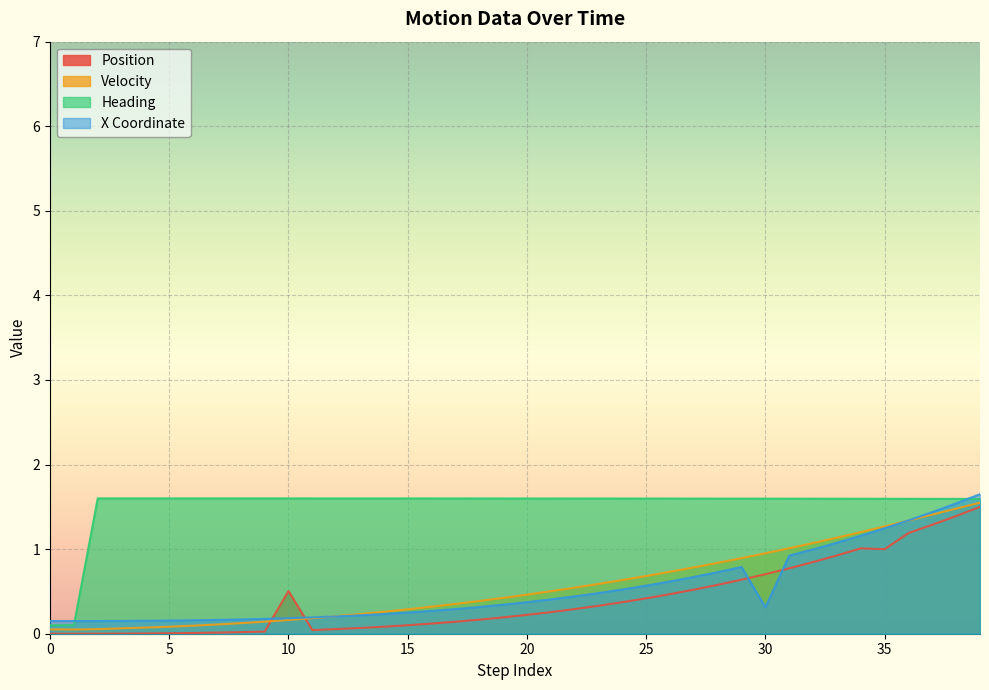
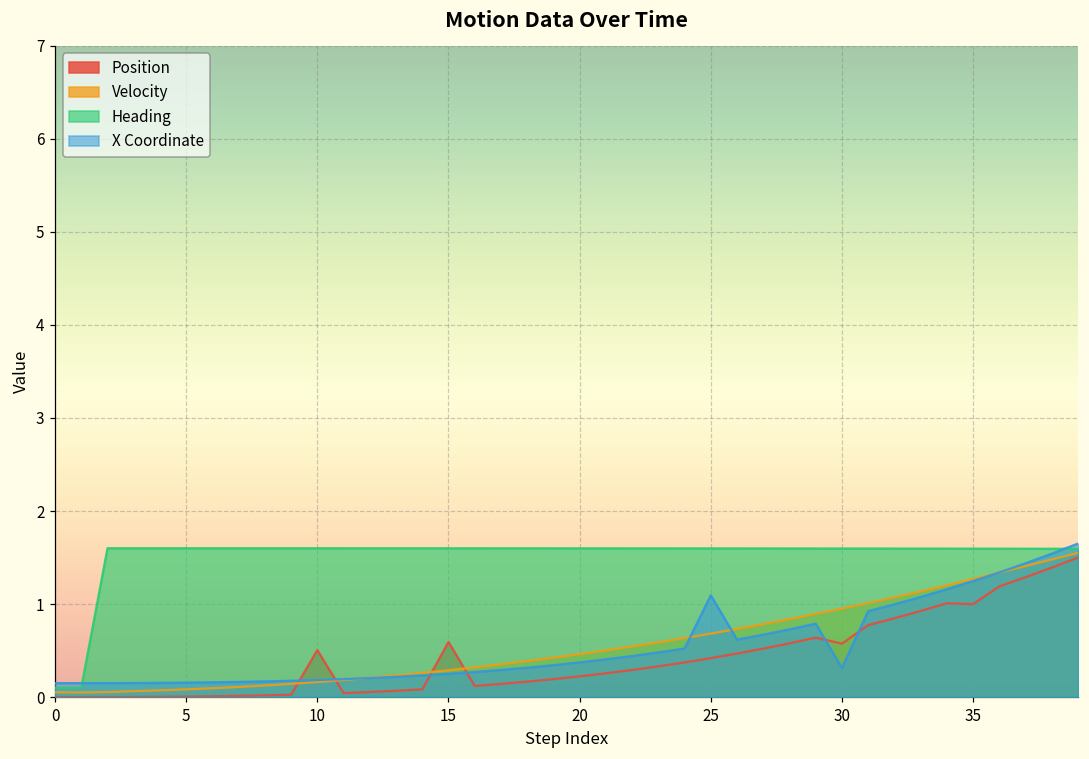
Position, 15: 0.1 -> 0.6
X Coordinate, 25: 0.6 -> 1.1
Position, 30: 0.7 -> 0.6
